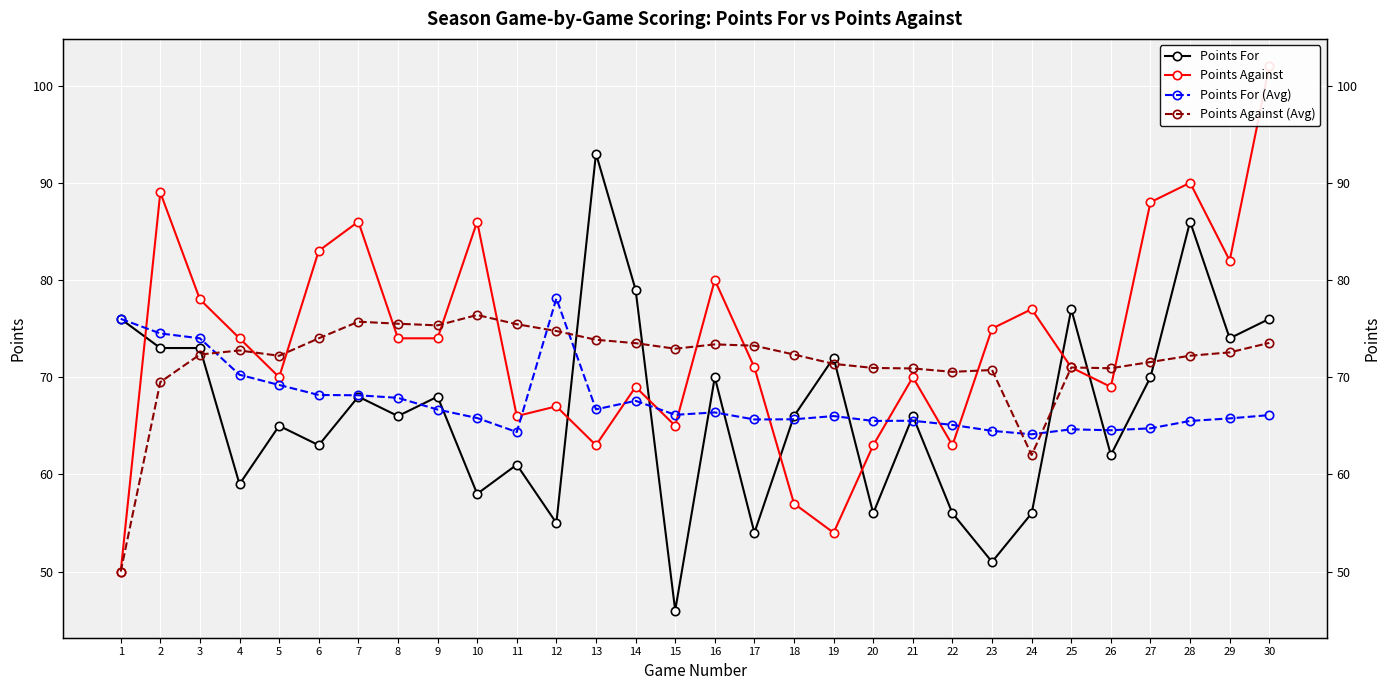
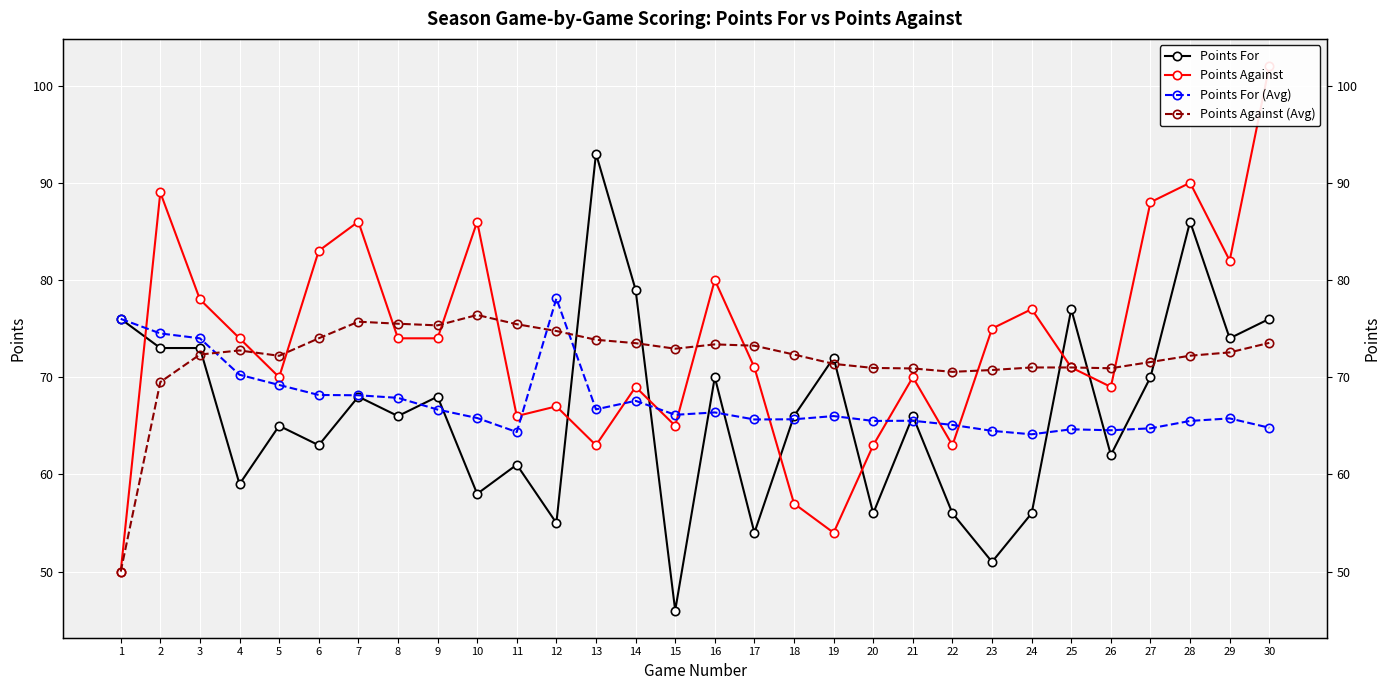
Points Against (Avg), 24: 62 -> 71
Points For (Avg), 30: 66 -> 65
